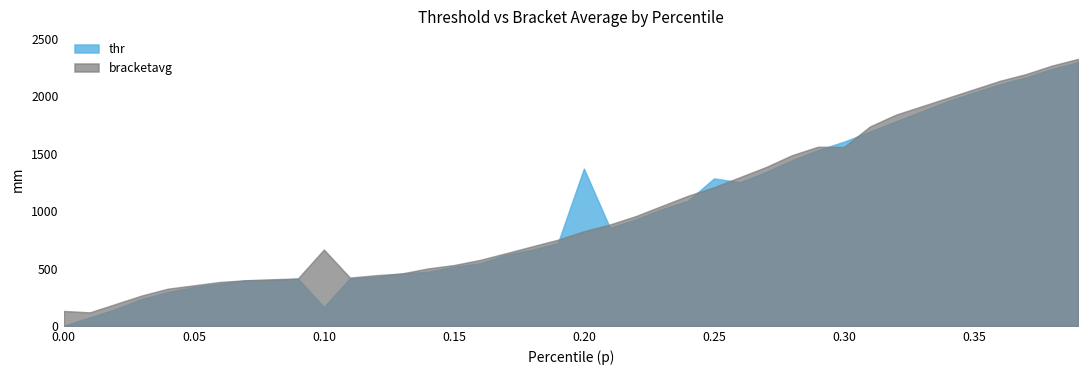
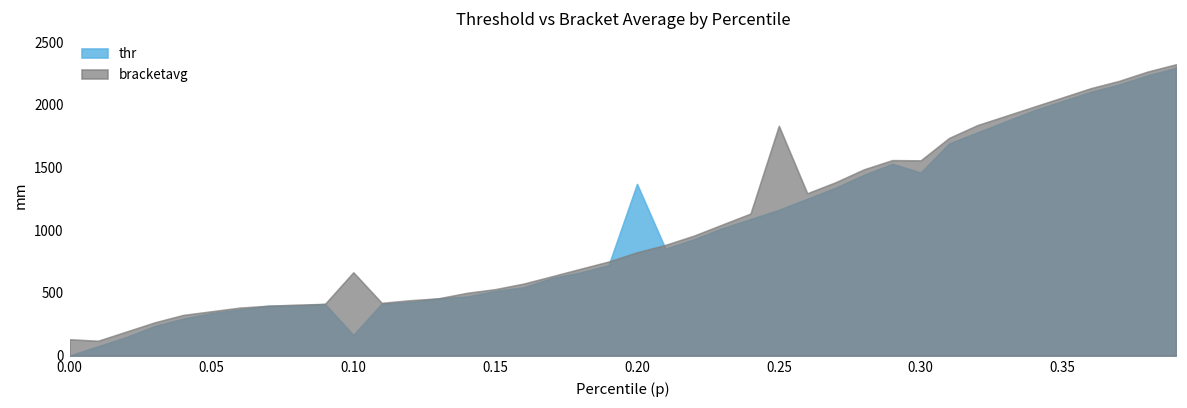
thr, 0.25: 1280 -> 1160
bracketavg, 0.25: 1210 -> 1830
thr, 0.30: 1600 -> 1460
